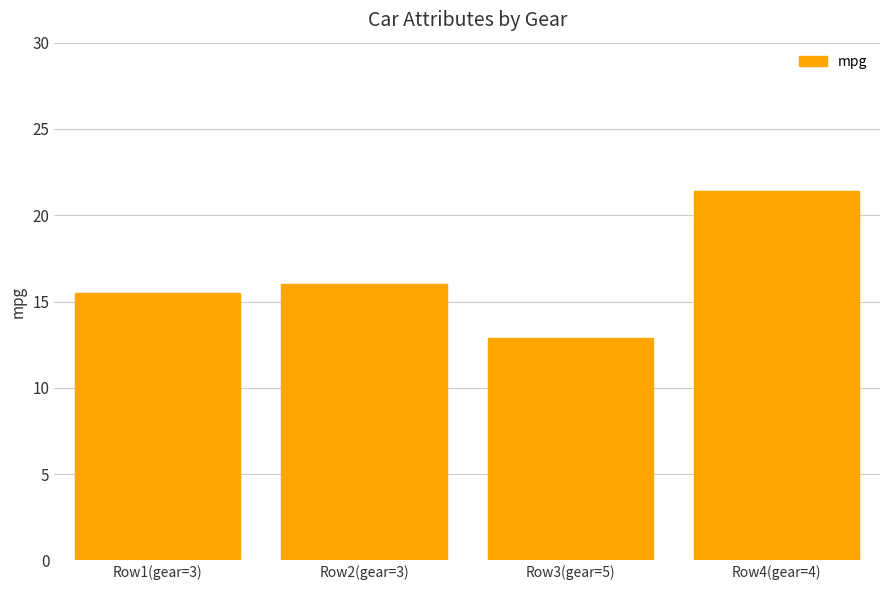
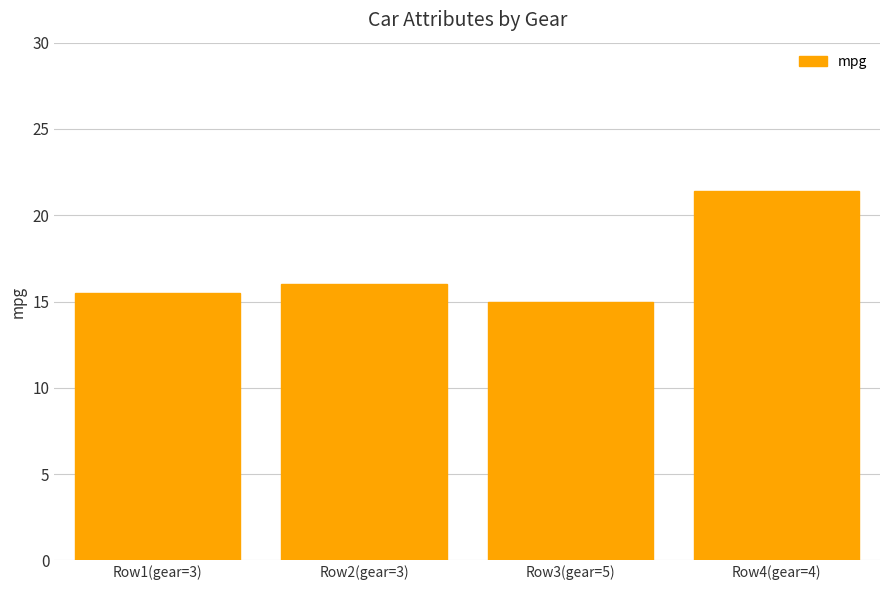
Row3(gear=5): 12.9 -> 15.0
